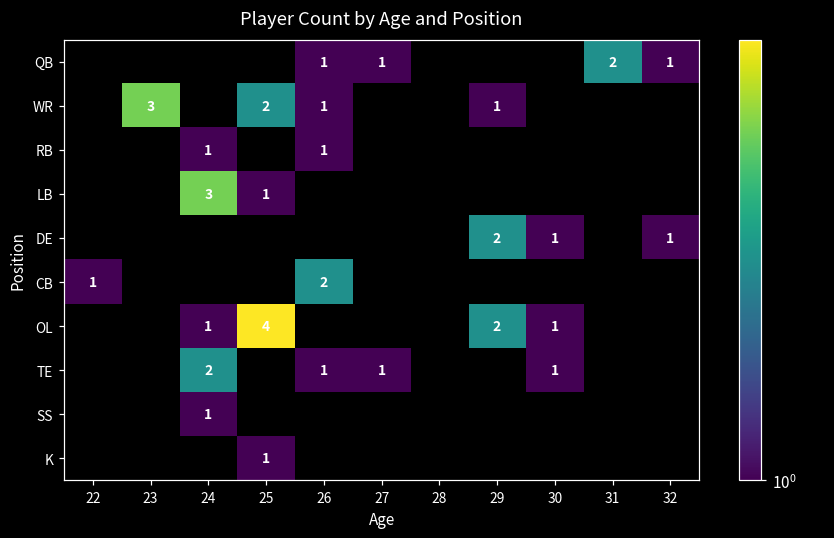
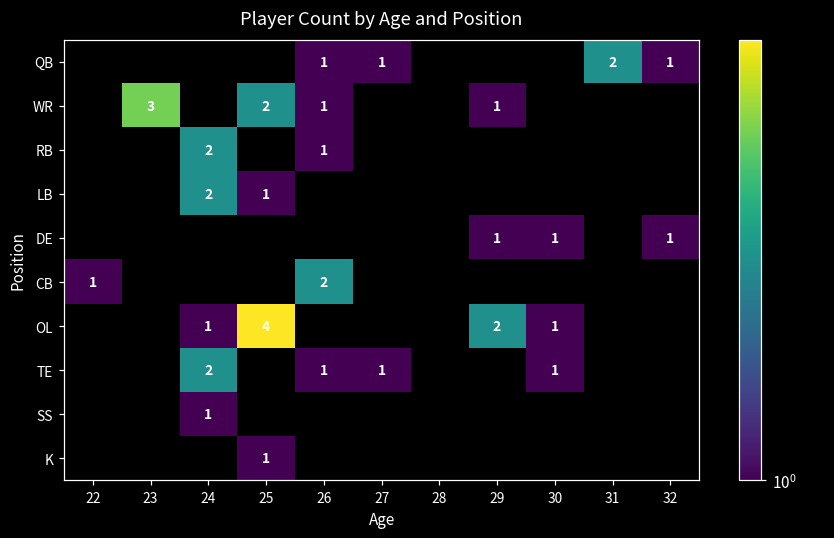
RB, 24: 1 -> 2
LB, 24: 3 -> 2
DE, 29: 2 -> 1
